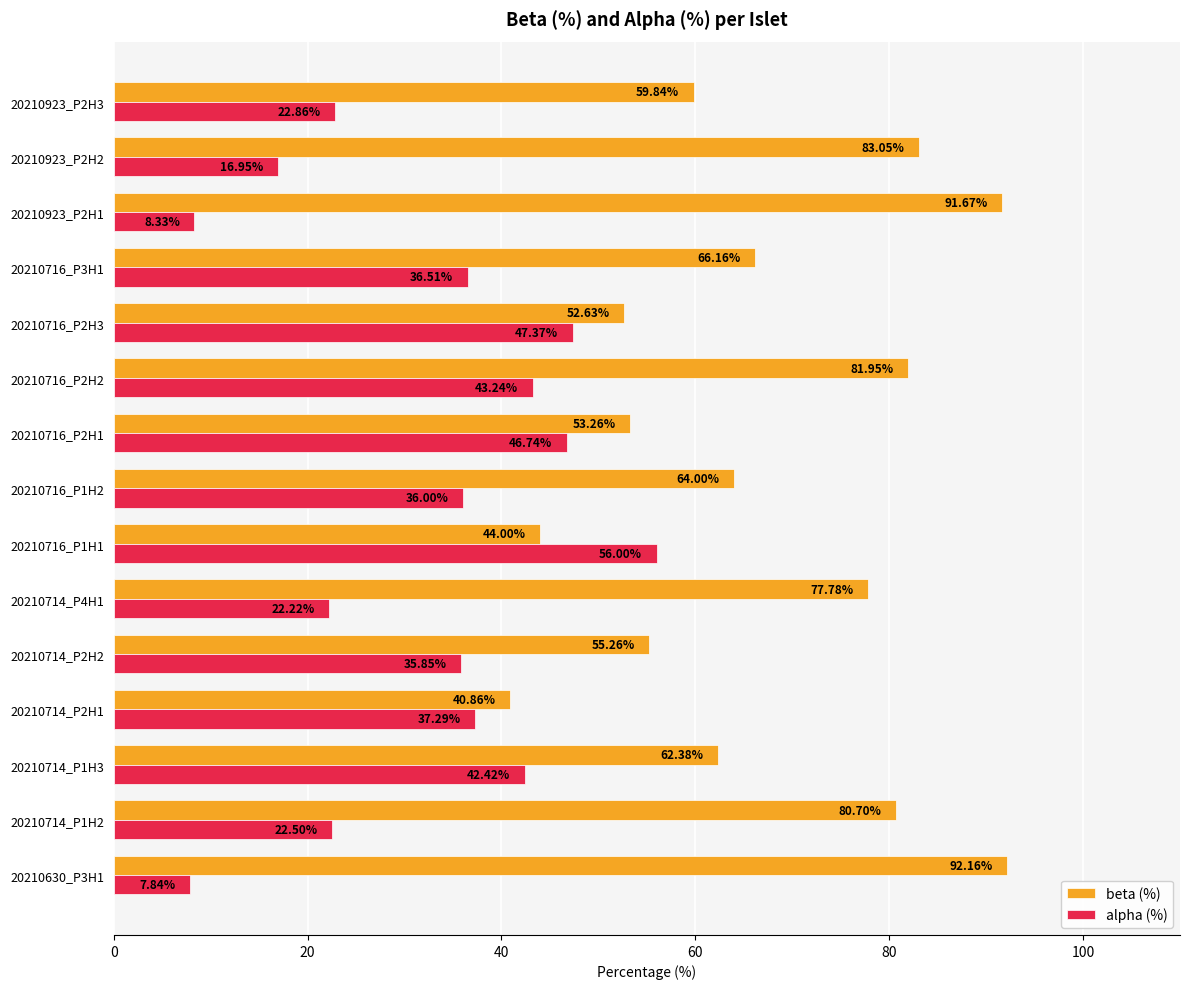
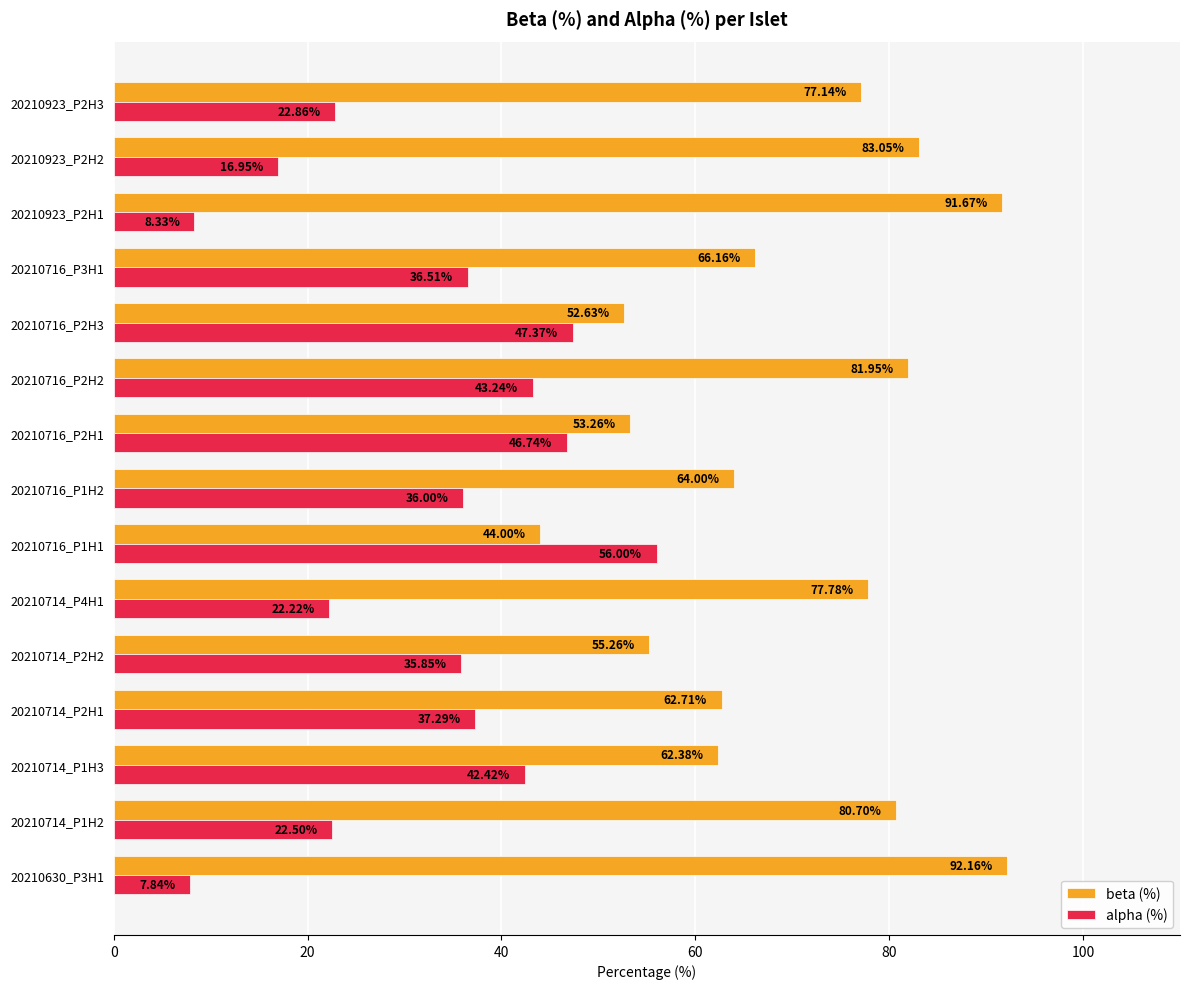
beta (%), 20210923_P2H3: 59.84% -> 77.14%
beta (%), 20210714_P2H1: 40.86% -> 62.71%
